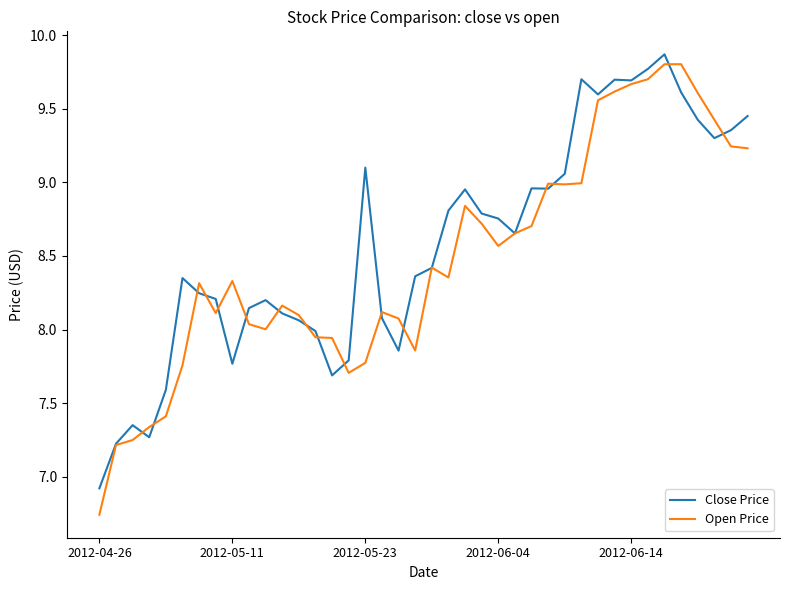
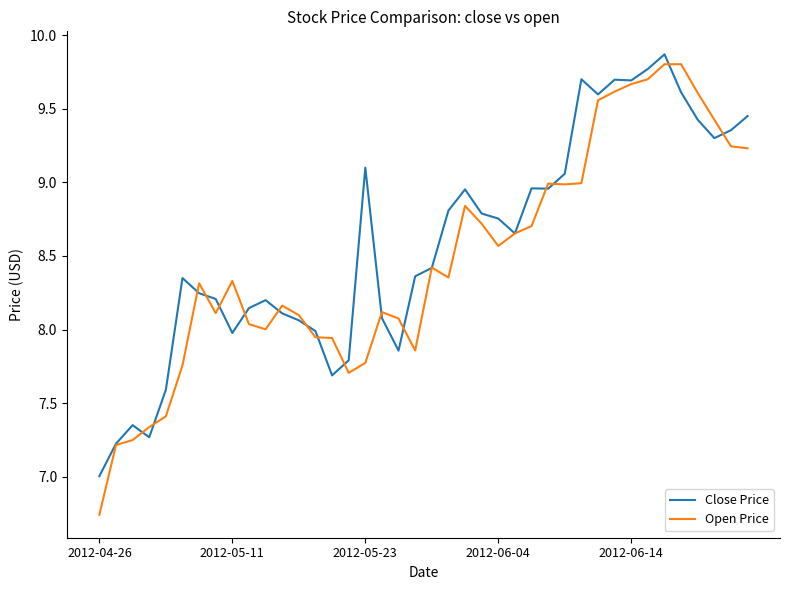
Close Price, 2012-04-26: 6.92 -> 7.01
Close Price, 2012-05-11: 7.77 -> 7.98
